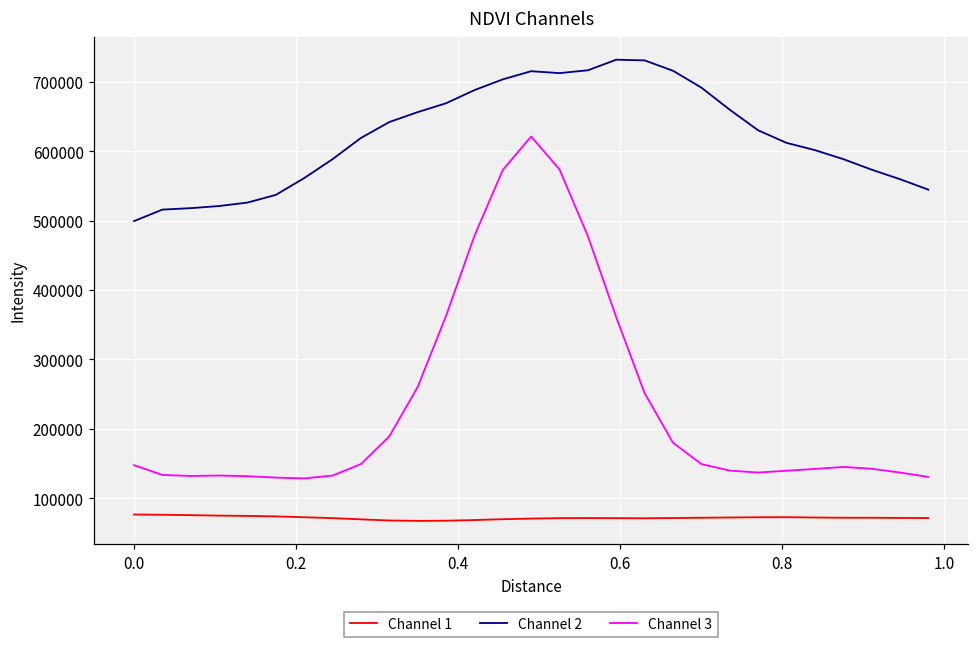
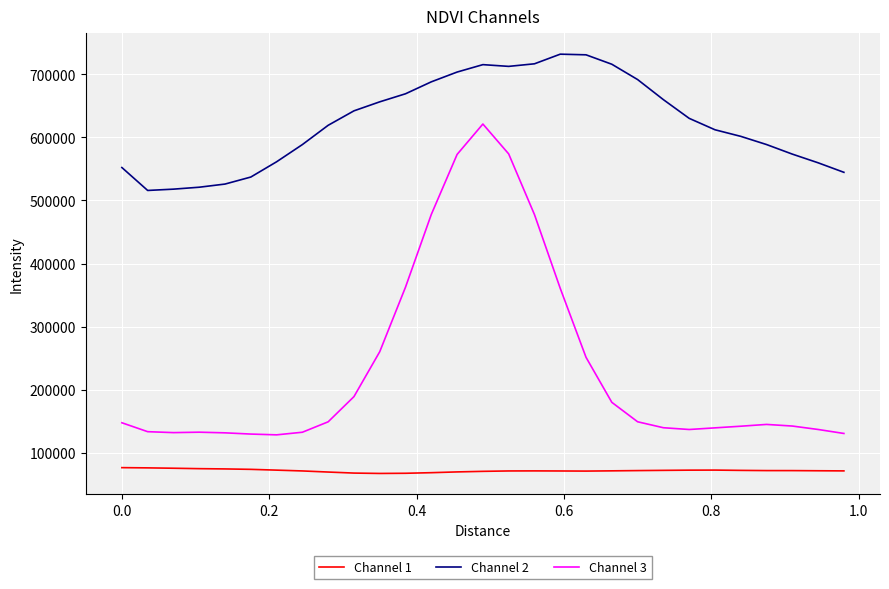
Channel 2, 0.0: 500000 -> 550000
